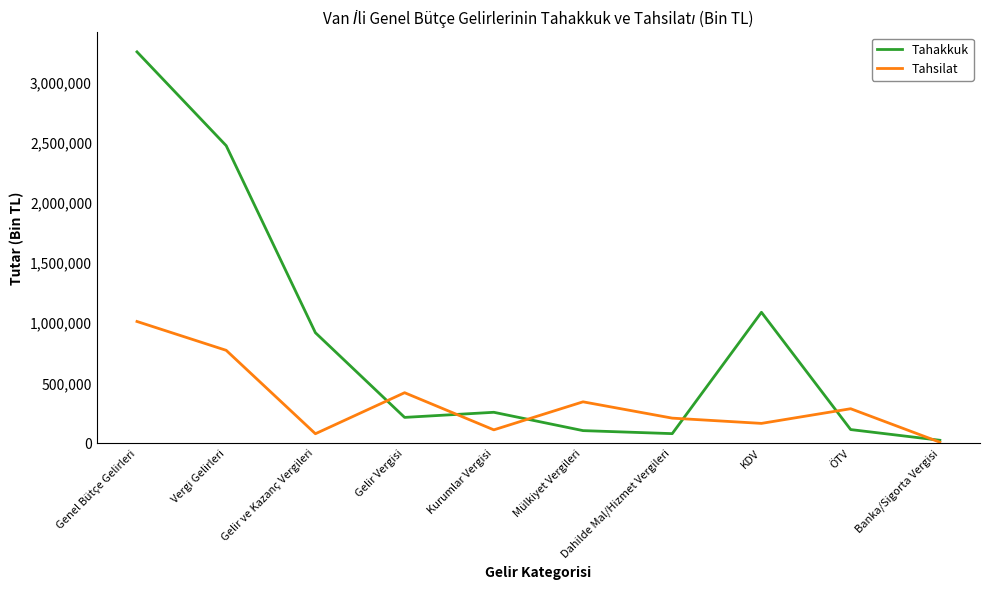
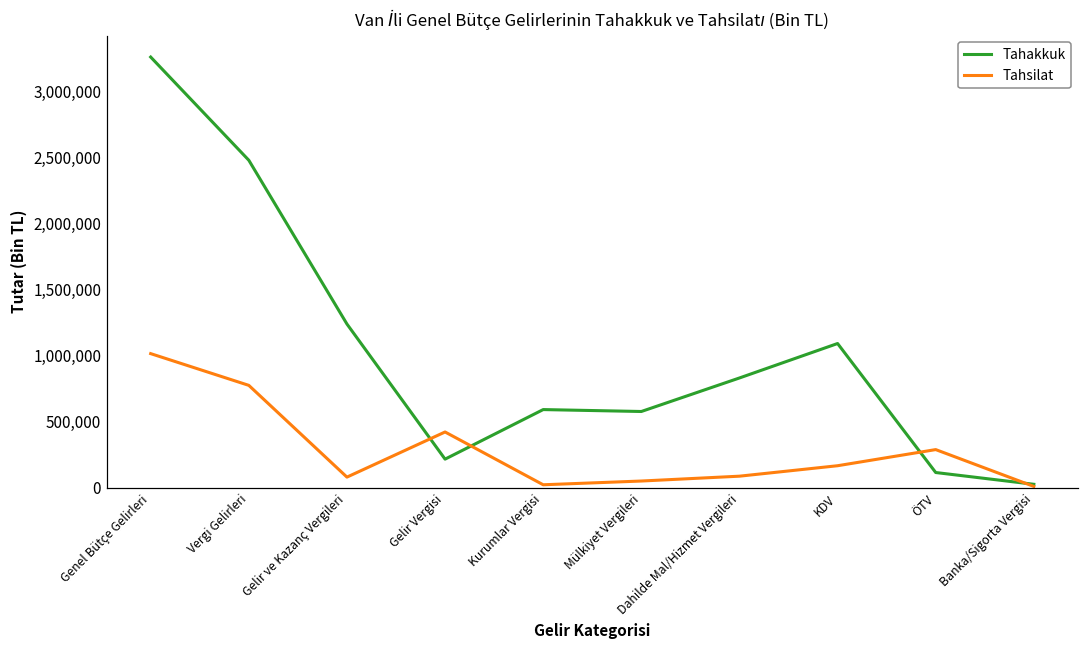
Tahakkuk, Gelir ve Kazanç Vergileri: 920,000 -> 1,240,000
Tahakkuk, Kurumlar Vergisi: 260,000 -> 590,000
Tahsilat, Kurumlar Vergisi: 110,000 -> 20,000
Tahakkuk, Mülkiyet Vergileri: 110,000 -> 580,000
Tahsilat, Mülkiyet Vergileri: 350,000 -> 50,000
Tahakkuk, Dahilde Mal/Hizmet Vergileri: 80,000 -> 830,000
Tahsilat, Dahilde Mal/Hizmet Vergileri: 210,000 -> 90,000
